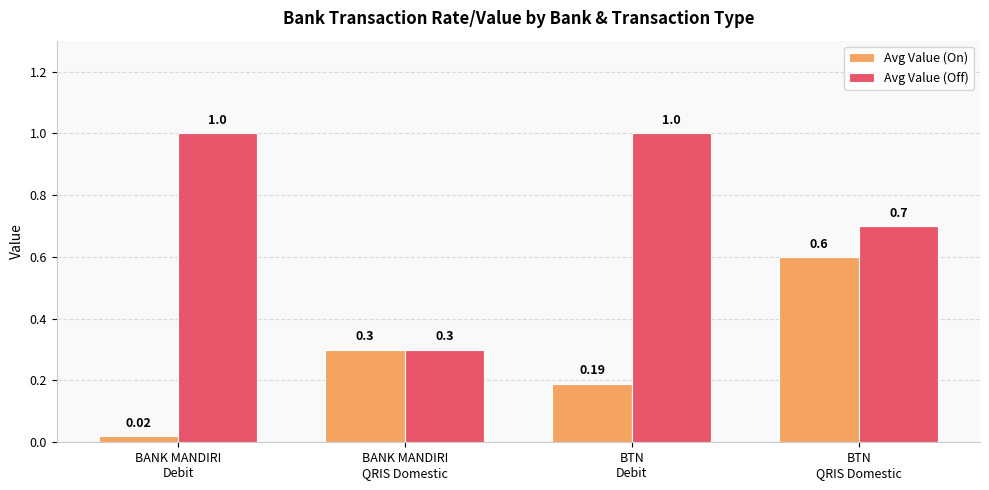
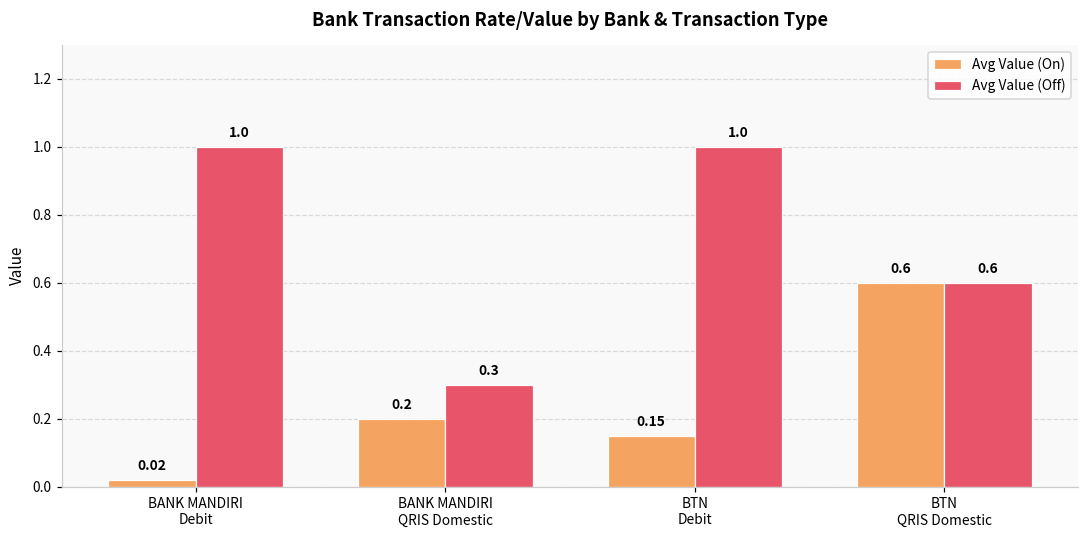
Avg Value (On), BANK MANDIRI QRIS Domestic: 0.3 -> 0.2
Avg Value (On), BTN Debit: 0.19 -> 0.15
Avg Value (Off), BTN QRIS Domestic: 0.7 -> 0.6
